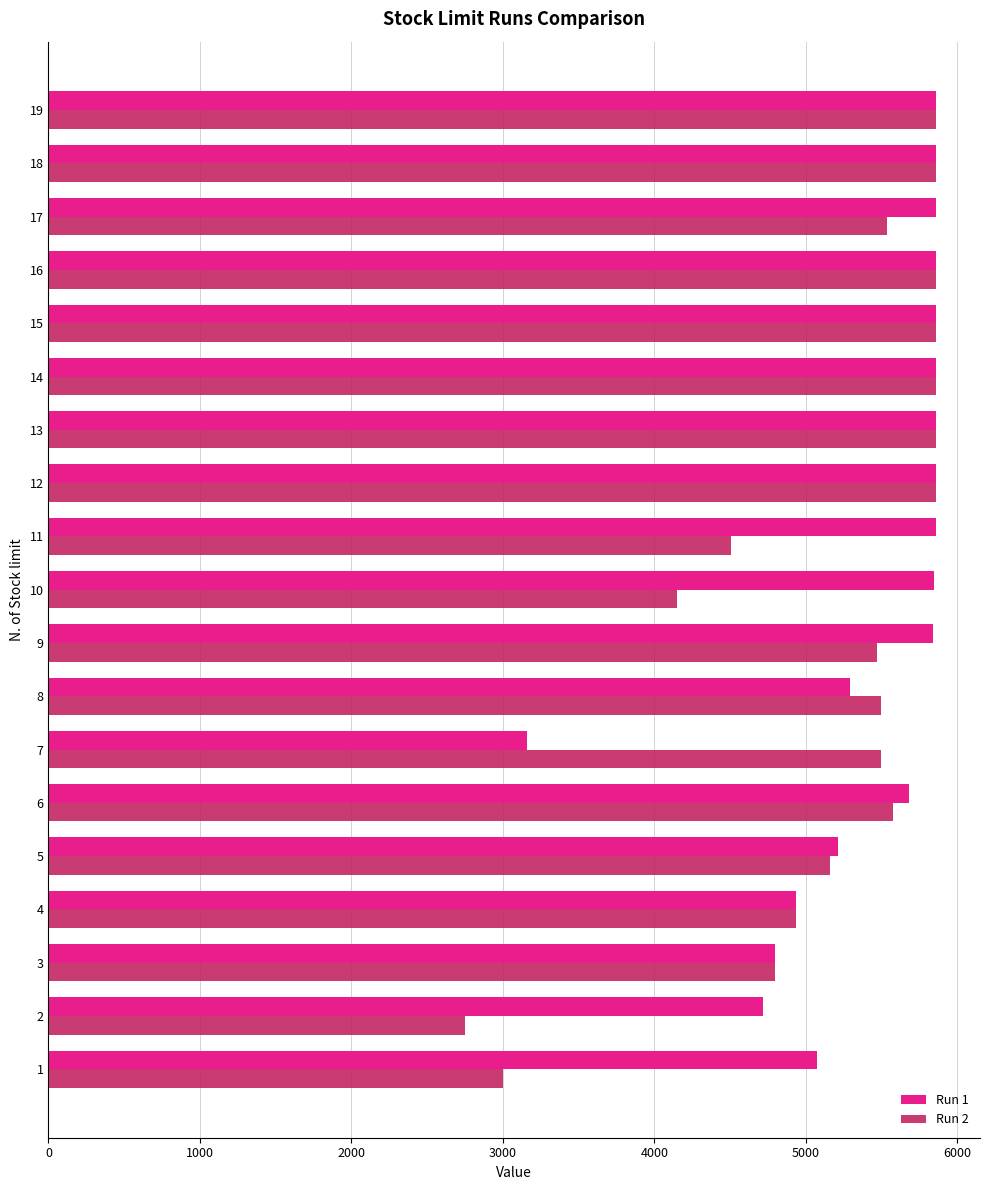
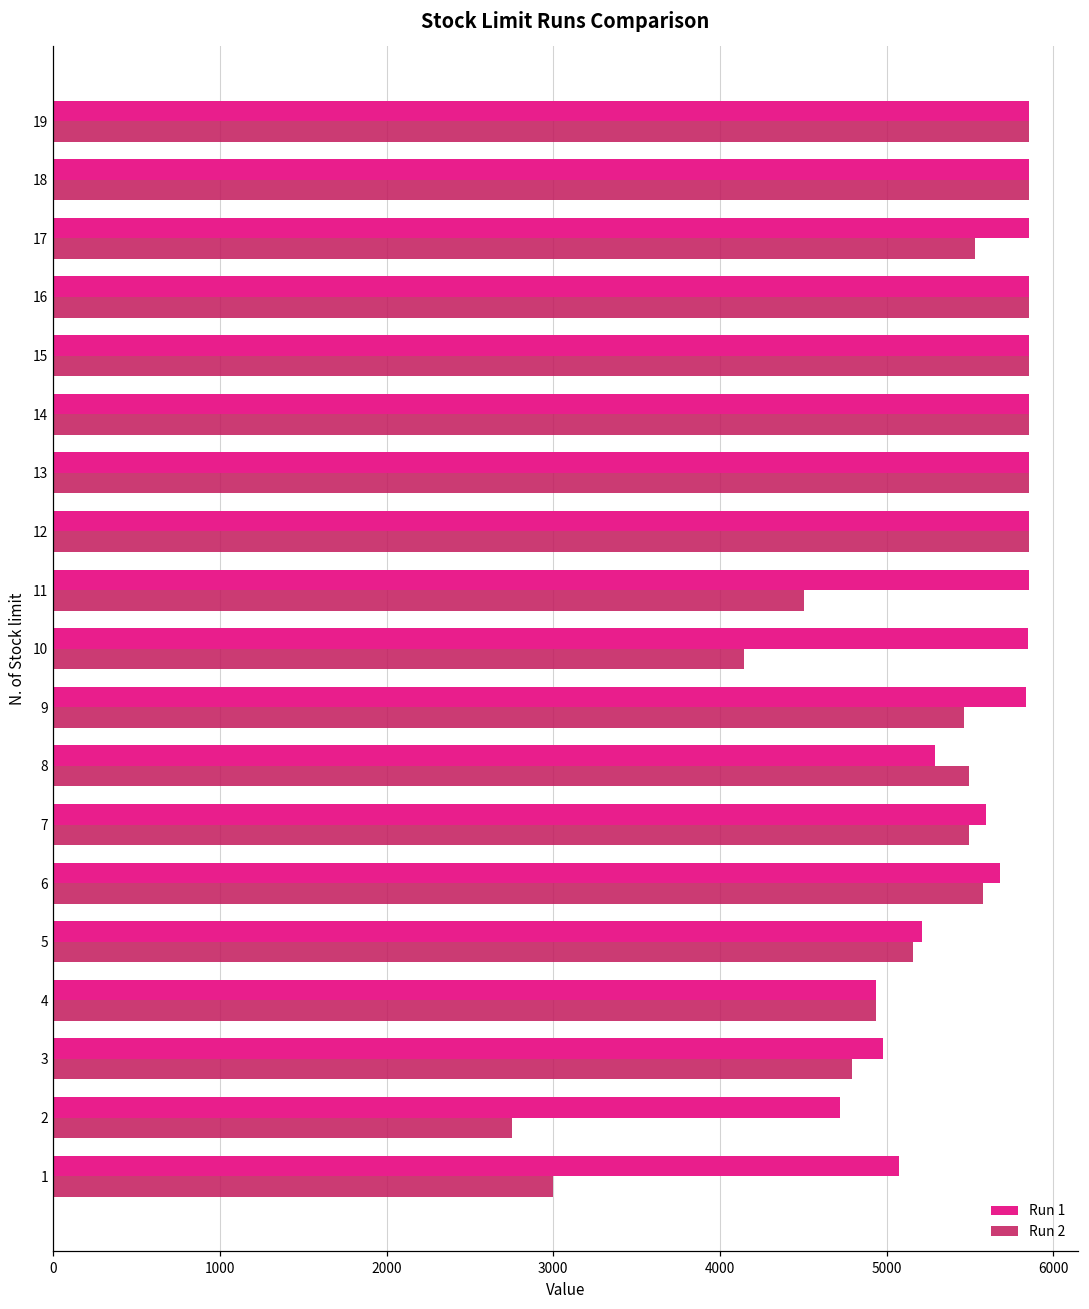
Run 1, 7: 3160 -> 5600
Run 1, 3: 4790 -> 4980
